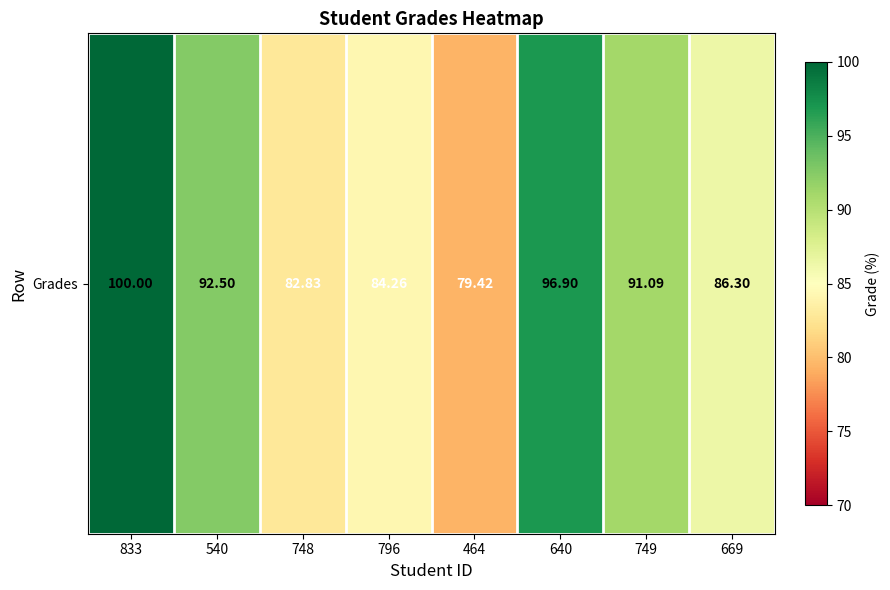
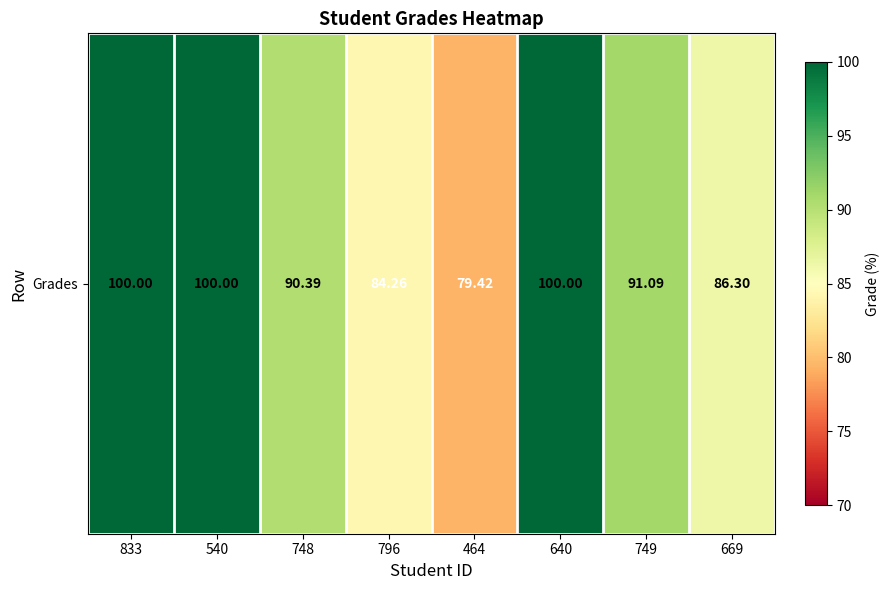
Grades, 540: 92.50 -> 100.00
Grades, 748: 82.83 -> 90.39
Grades, 640: 96.90 -> 100.00
